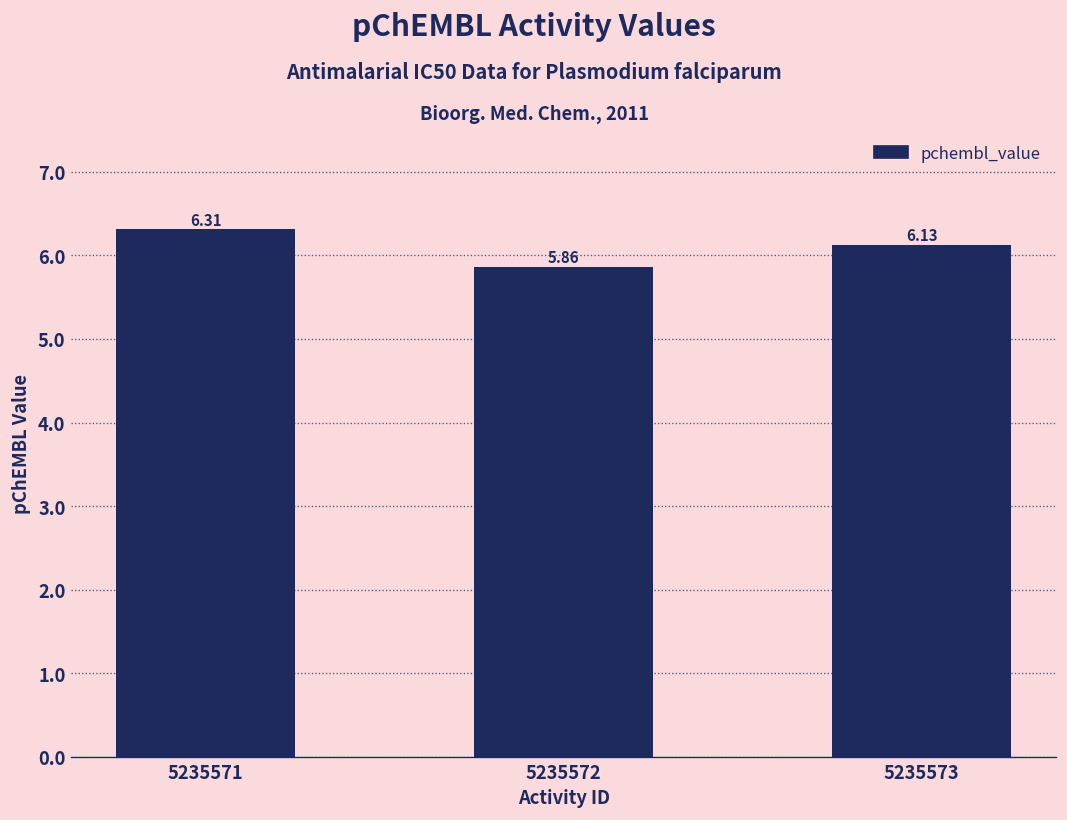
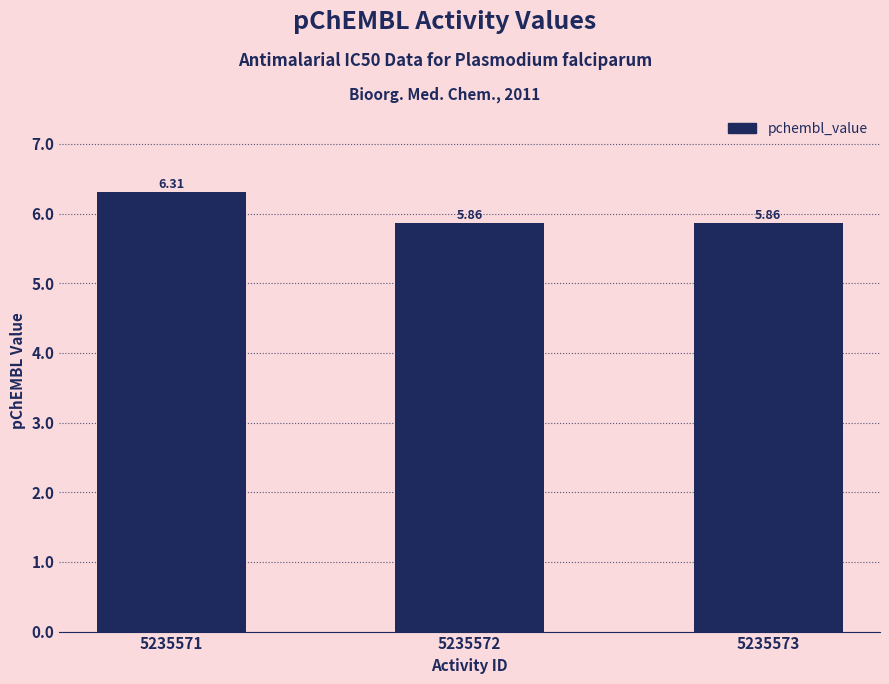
5235573: 6.13 -> 5.86
